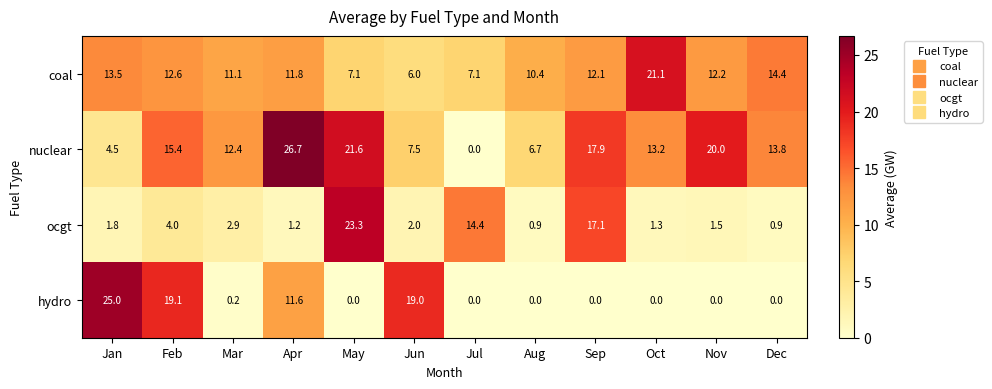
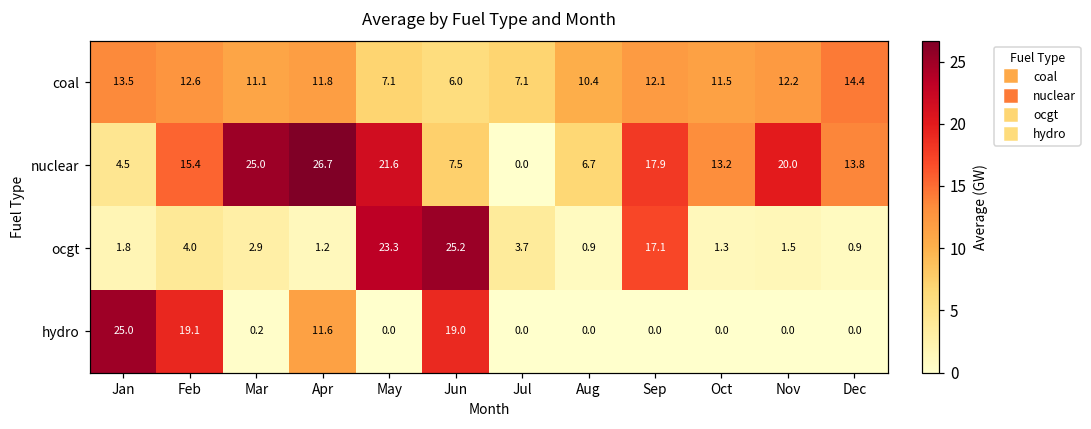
coal, Oct: 21.1 -> 11.5
nuclear, Mar: 12.4 -> 25.0
ocgt, Jun: 2.0 -> 25.2
ocgt, Jul: 14.4 -> 3.7
